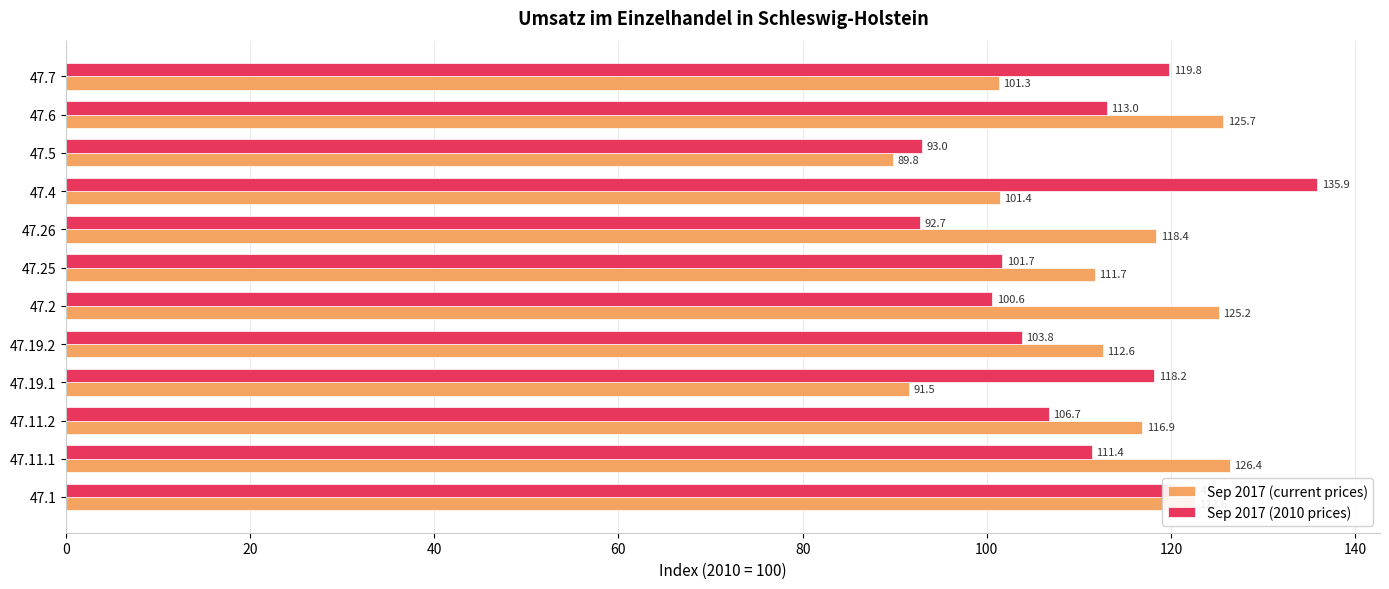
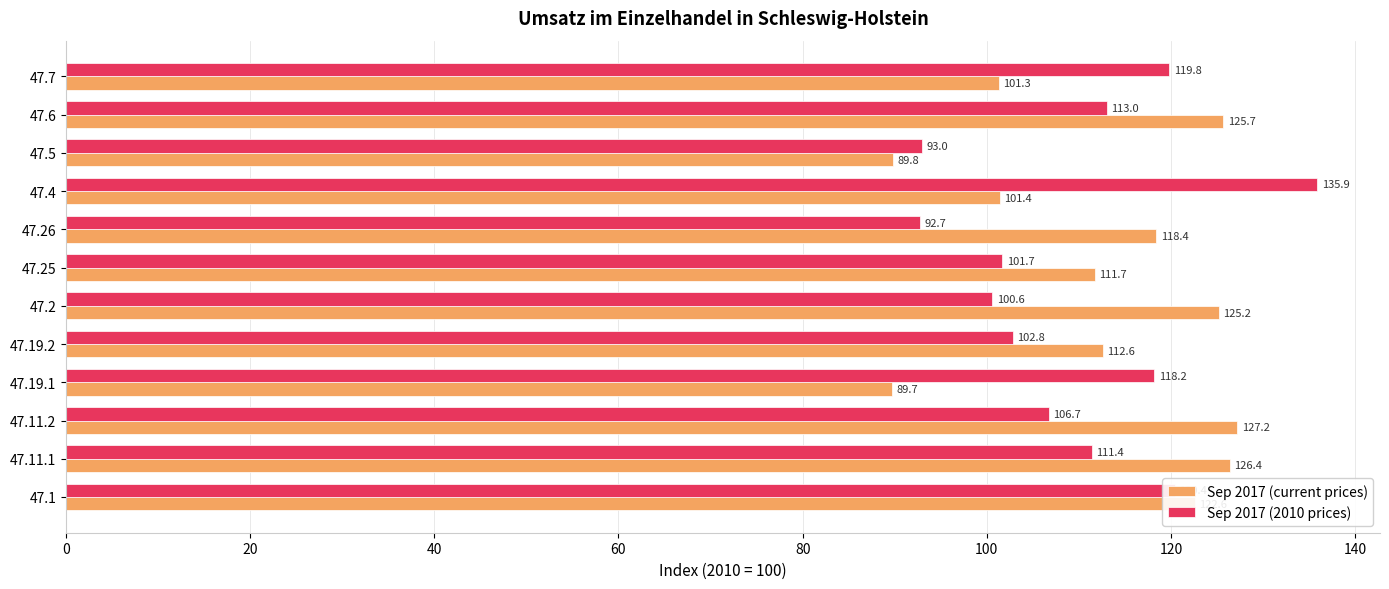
Sep 2017 (2010 prices), 47.19.2: 103.8 -> 102.8
Sep 2017 (current prices), 47.19.1: 91.5 -> 89.7
Sep 2017 (current prices), 47.11.2: 116.9 -> 127.2
